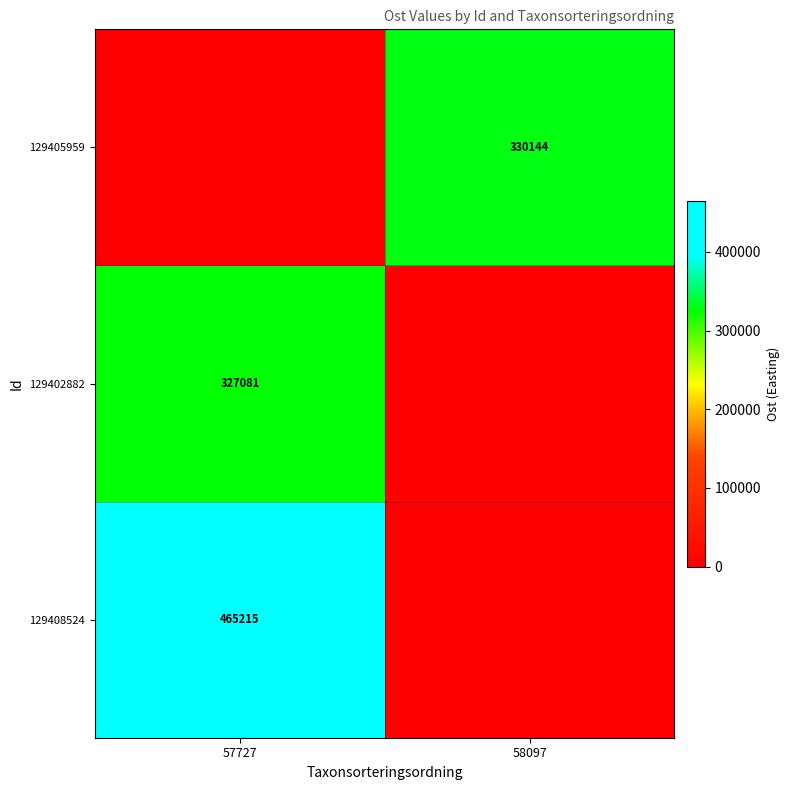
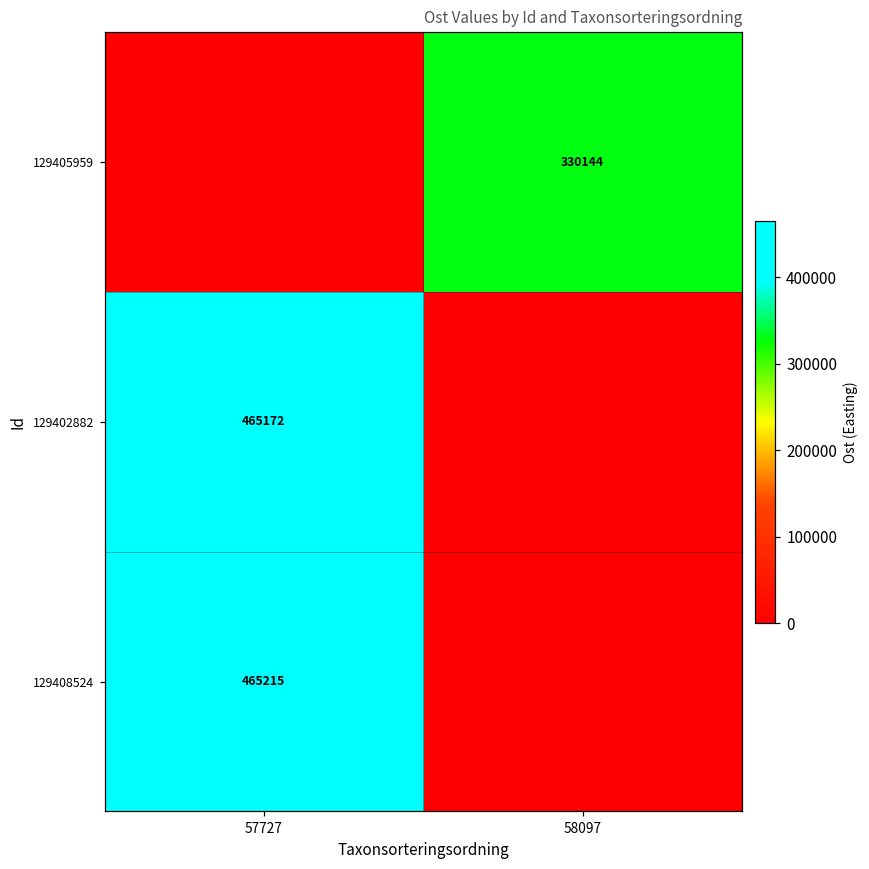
129402882, 57727: 327081 -> 465172
